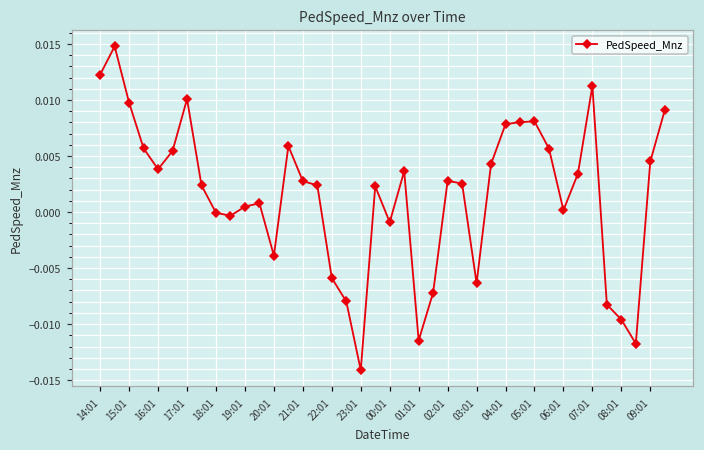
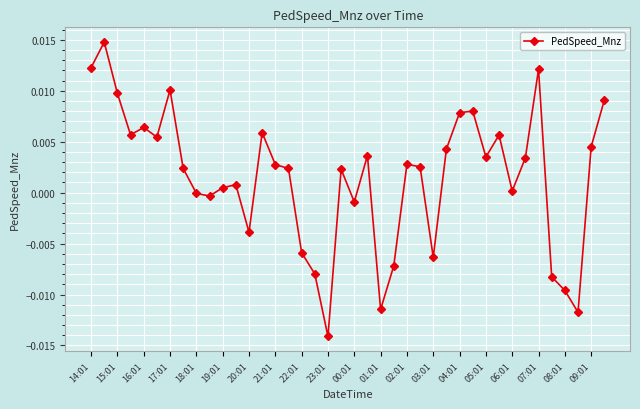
16:01: 0.0038 -> 0.0064
05:01: 0.0081 -> 0.0035
07:01: 0.0113 -> 0.0121
